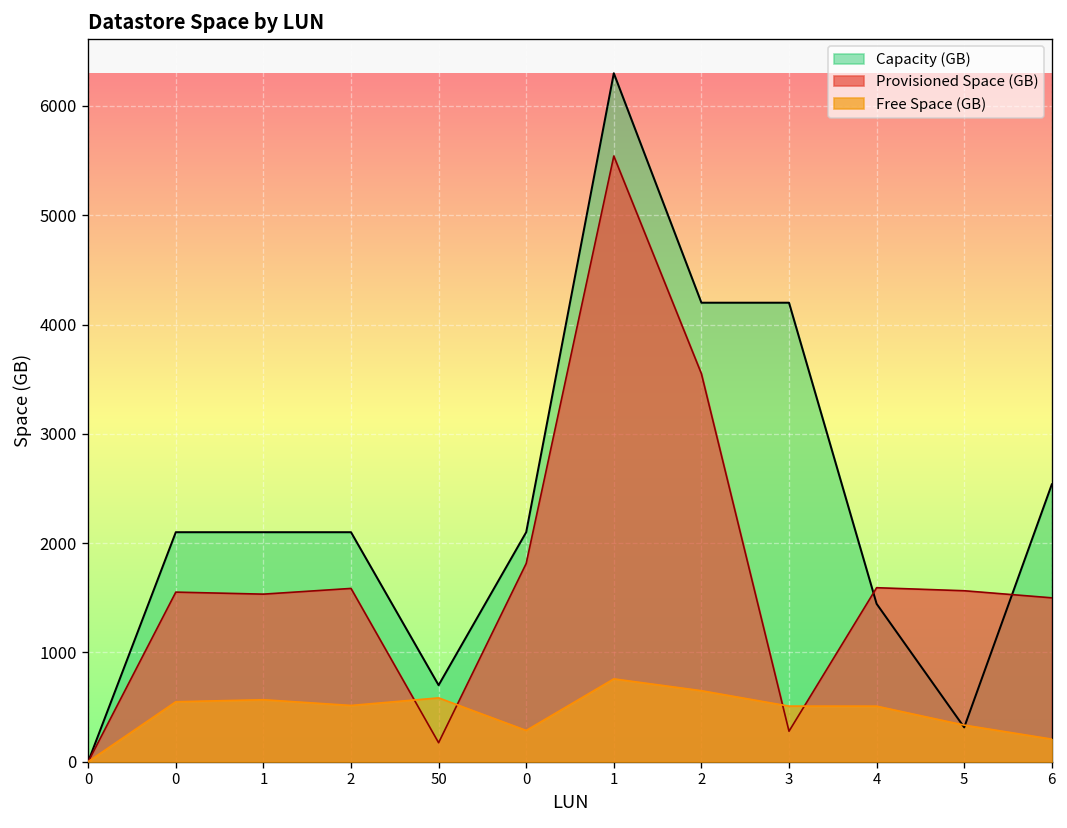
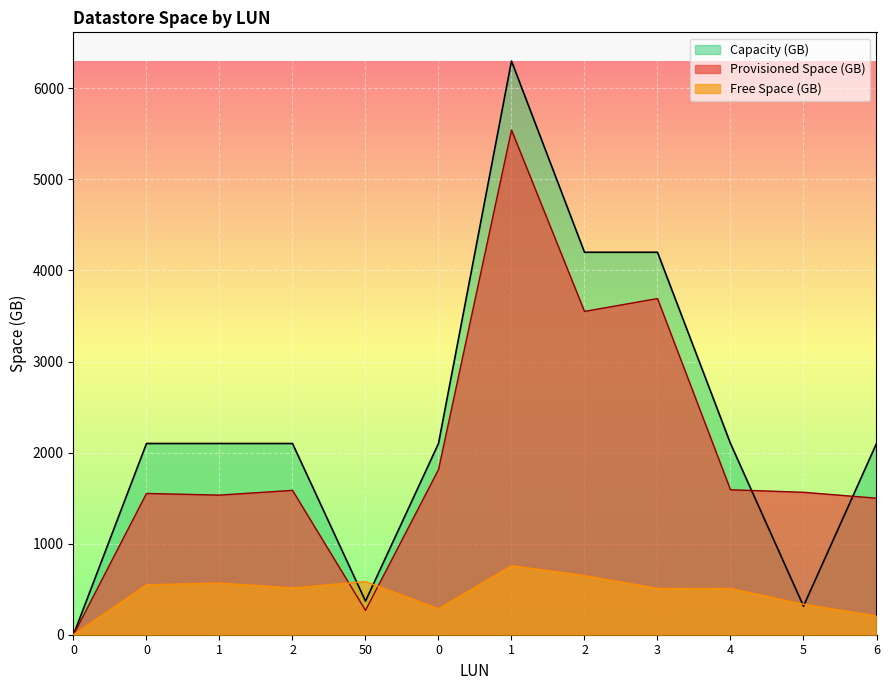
Capacity (GB), 50: 700 -> 400
Provisioned Space (GB), 50: 200 -> 300
Provisioned Space (GB), 3: 300 -> 3700
Capacity (GB), 4: 1400 -> 2100
Capacity (GB), 6: 2500 -> 2100
